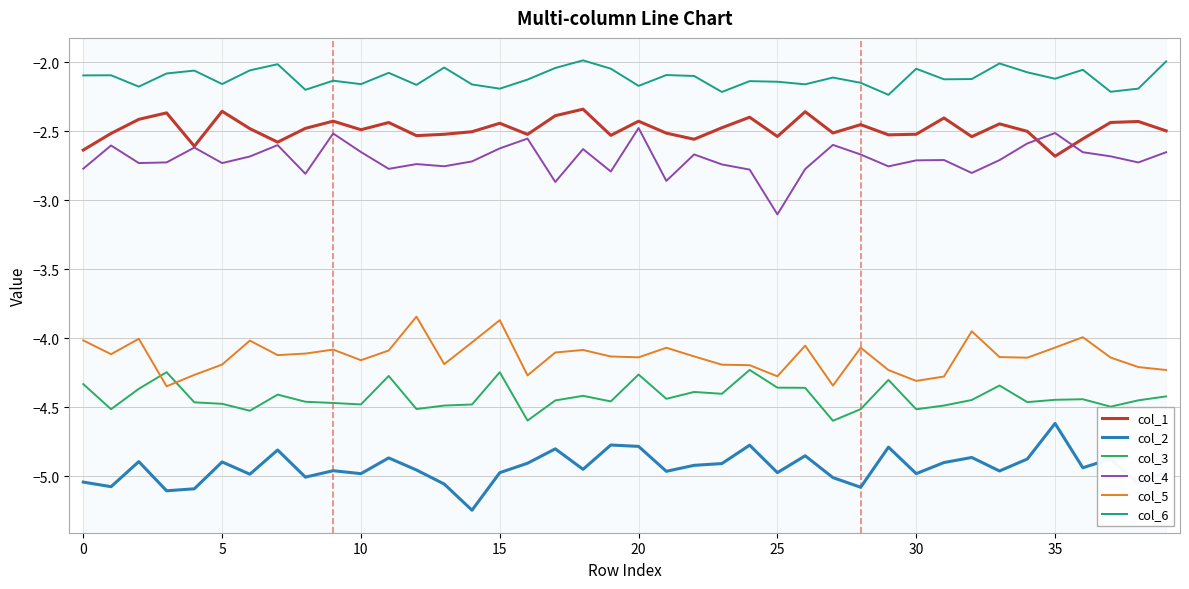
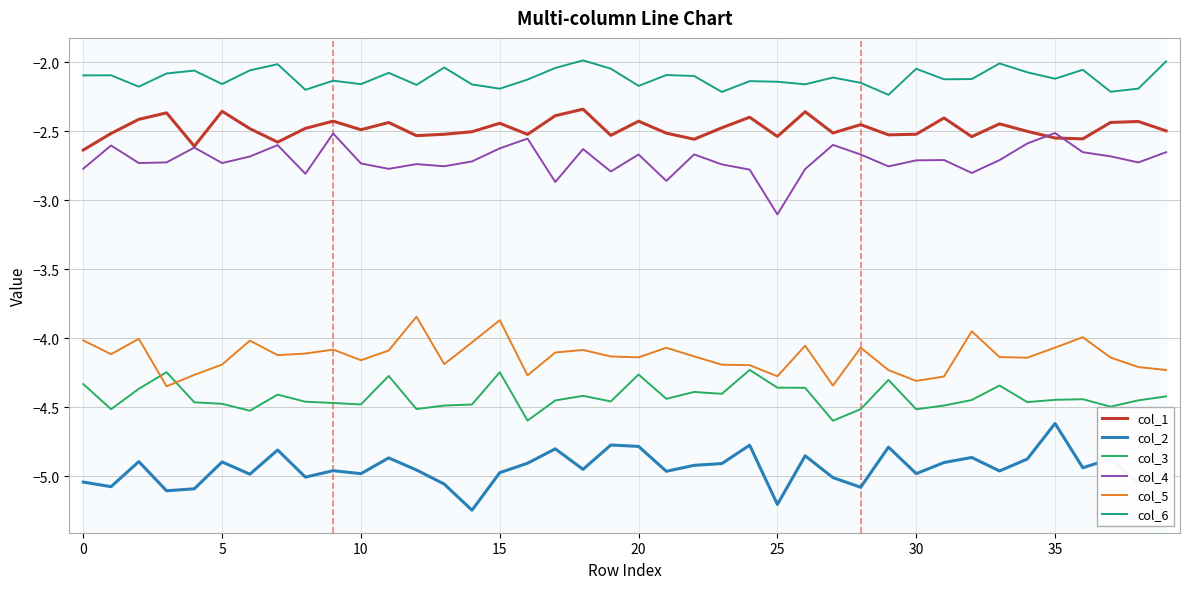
col_4, 10: -2.65 -> -2.73
col_4, 20: -2.48 -> -2.67
col_2, 25: -4.97 -> -5.20
col_1, 35: -2.68 -> -2.55
